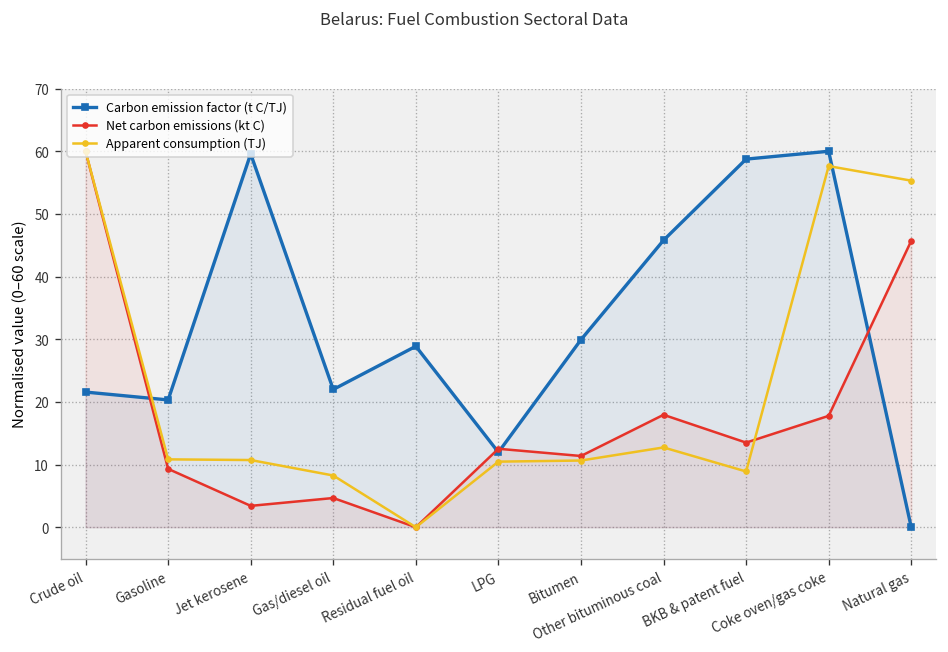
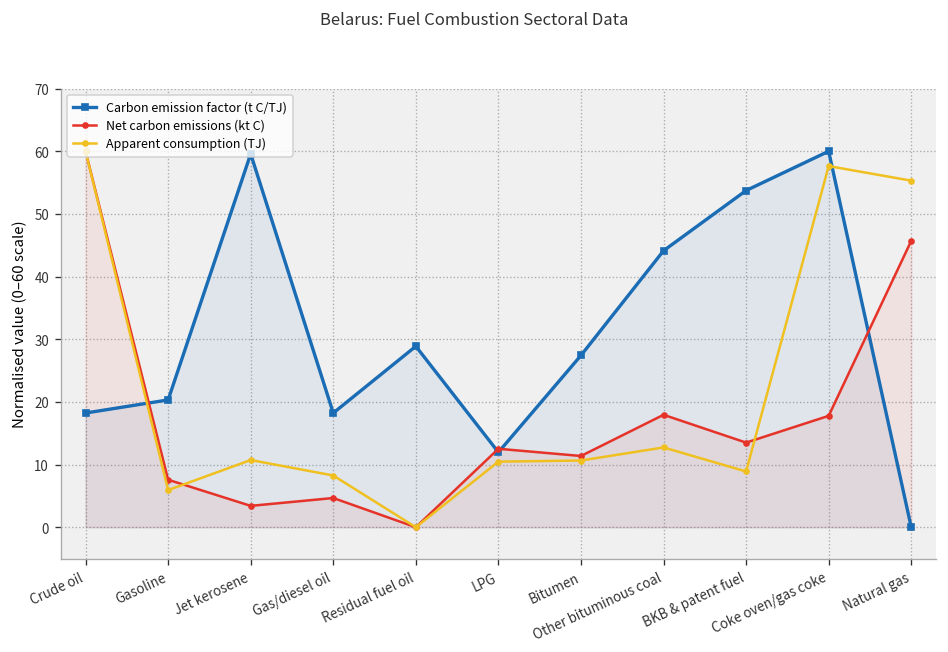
Carbon emission factor (t C/TJ), Crude oil: 22 -> 18
Net carbon emissions (kt C), Gasoline: 9 -> 8
Apparent consumption (TJ), Gasoline: 11 -> 6
Carbon emission factor (t C/TJ), Gas/diesel oil: 22 -> 18
Carbon emission factor (t C/TJ), Bitumen: 30 -> 27
Carbon emission factor (t C/TJ), Other bituminous coal: 46 -> 44
Carbon emission factor (t C/TJ), BKB & patent fuel: 59 -> 54
